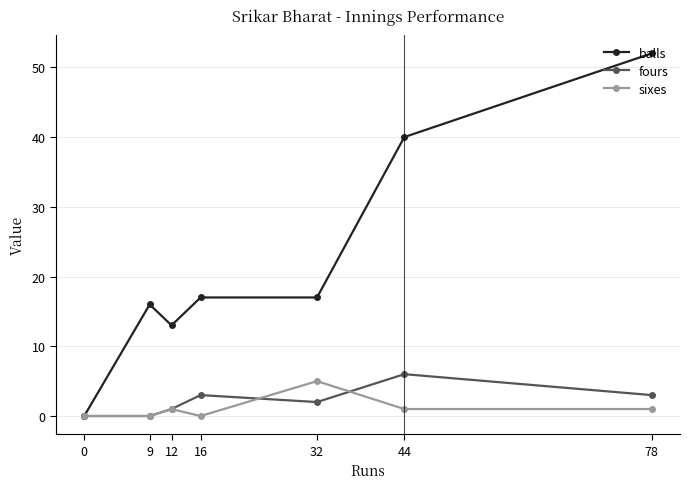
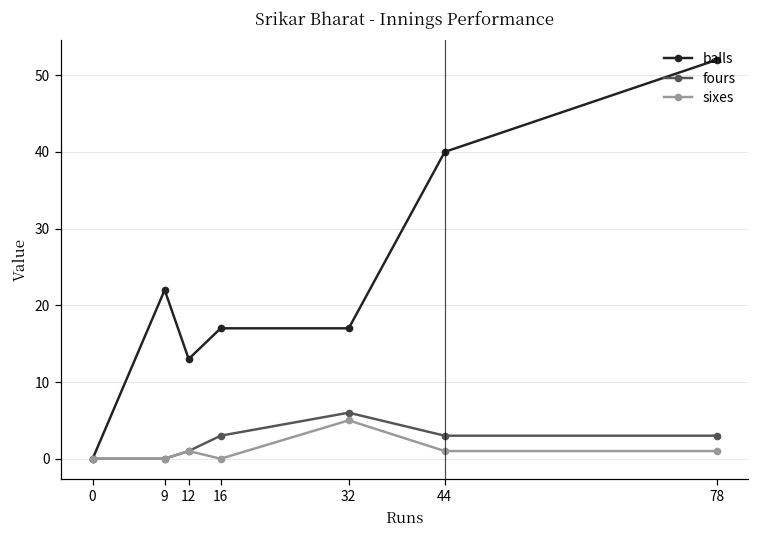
balls, 9: 16 -> 22
fours, 32: 2 -> 6
fours, 44: 6 -> 3
